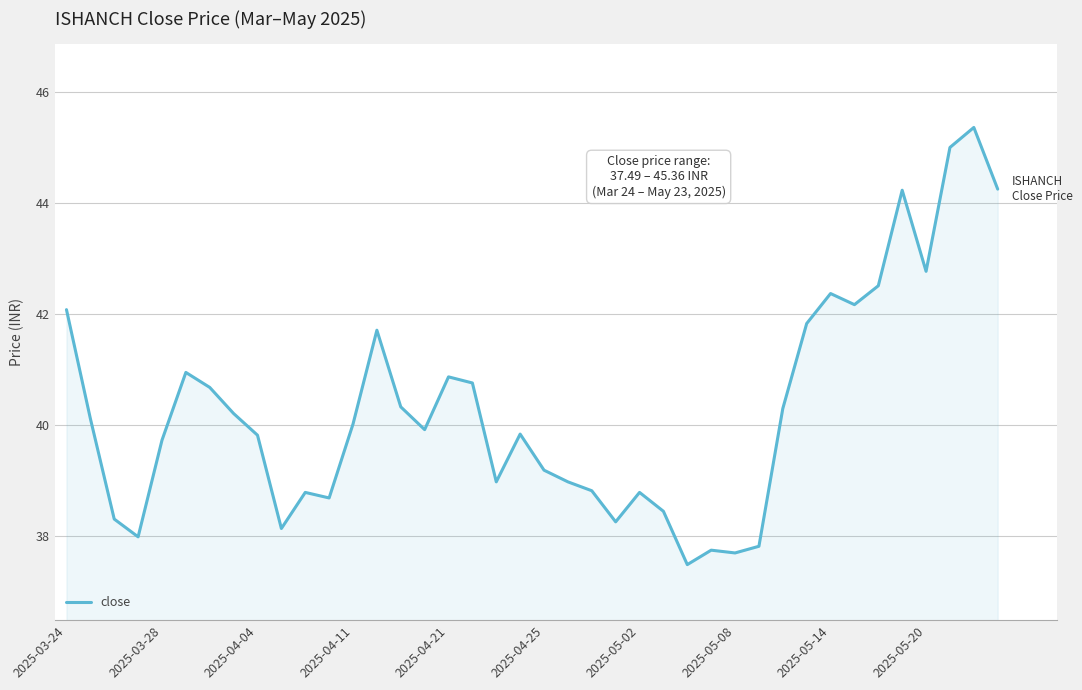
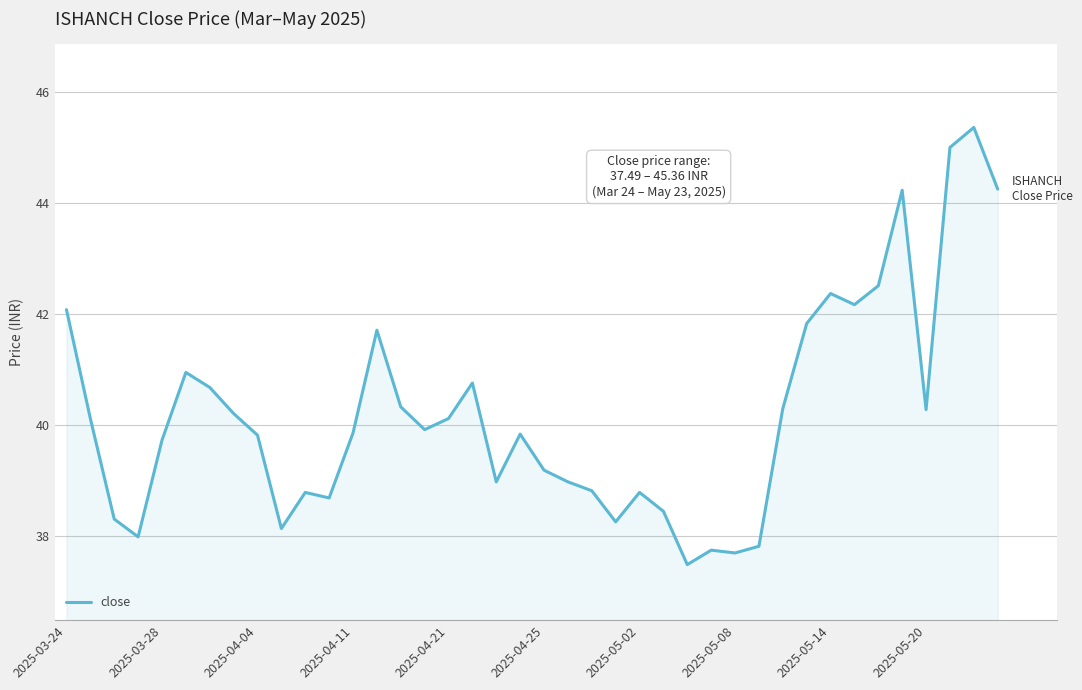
2025-04-11: 40.0 -> 39.9
2025-04-21: 40.9 -> 40.1
2025-05-20: 42.8 -> 40.3
